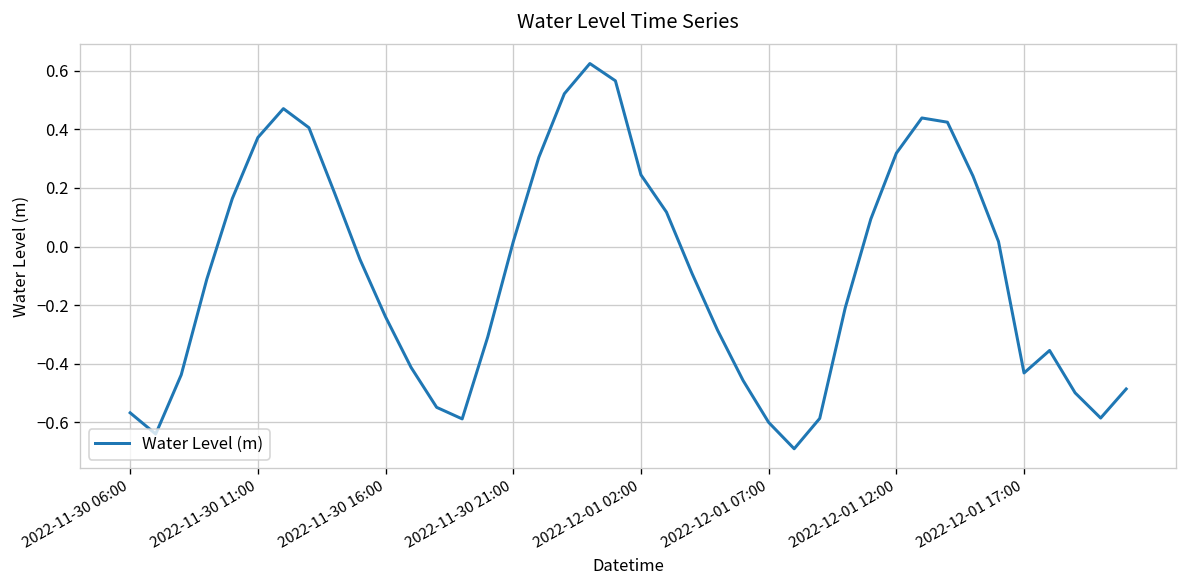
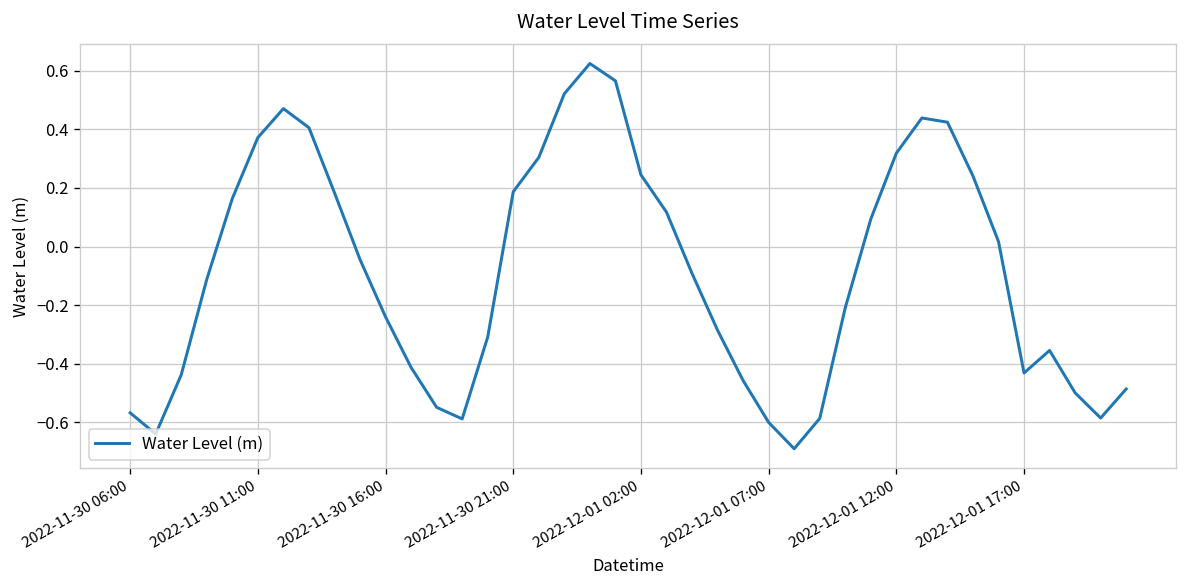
2022-11-30 21:00: 0.02 -> 0.19
